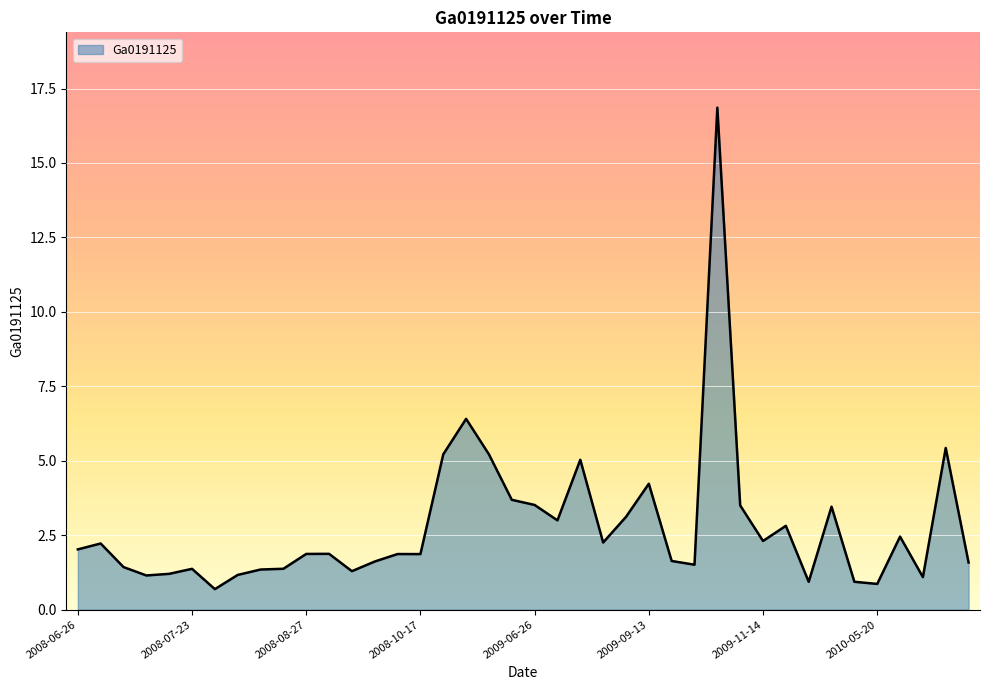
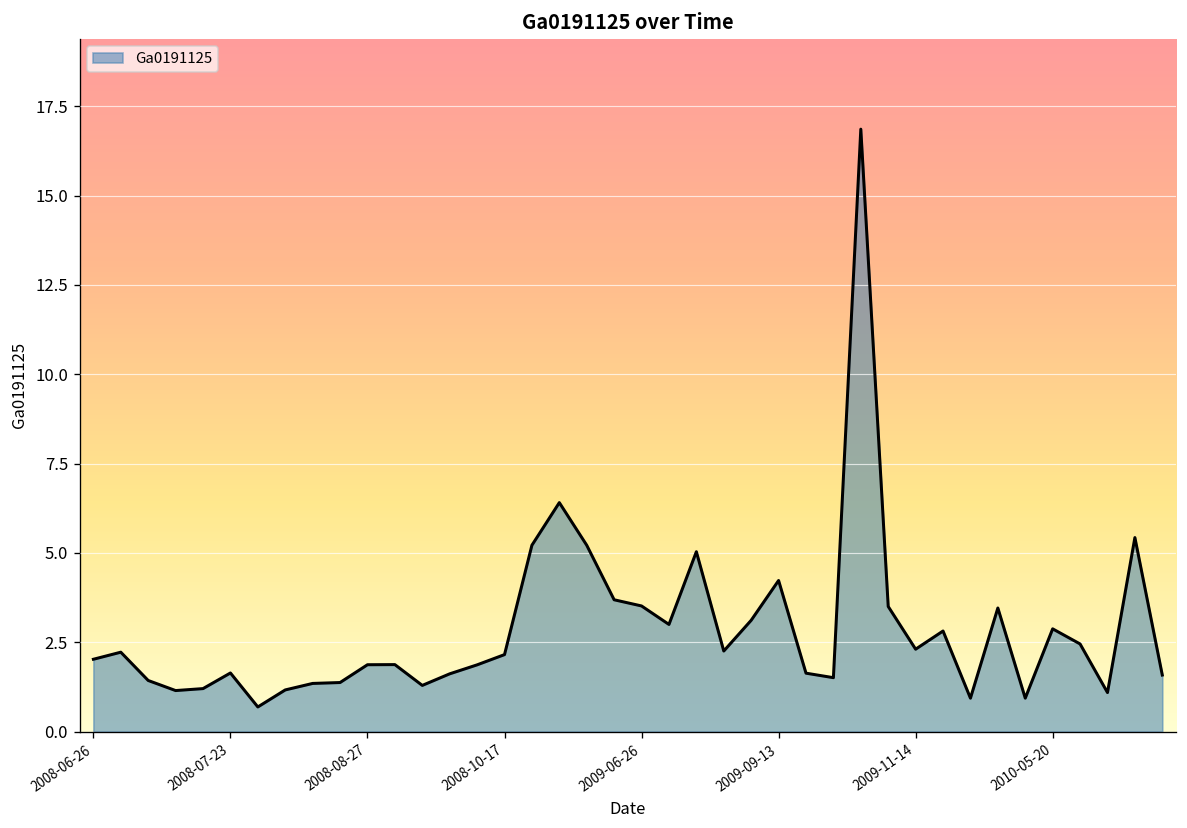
2008-07-23: 1.4 -> 1.6
2008-10-17: 1.9 -> 2.2
2010-05-20: 0.9 -> 2.9
